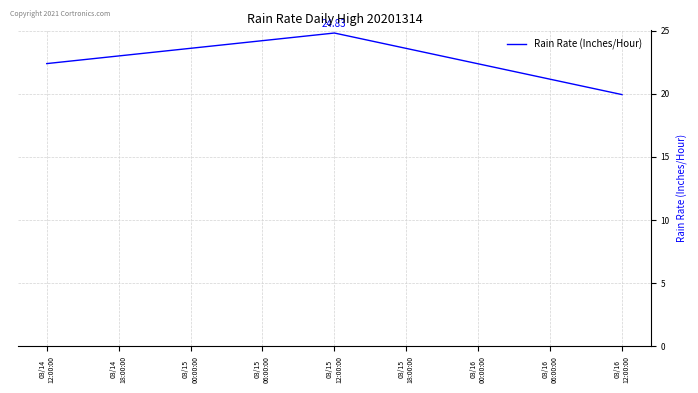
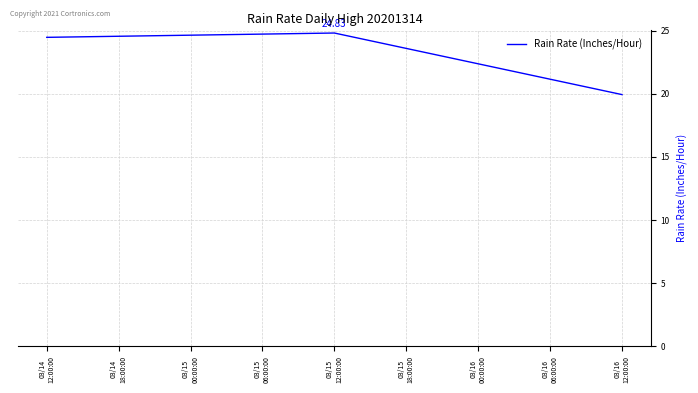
03/14 12:00:00: 22.4 -> 24.5
